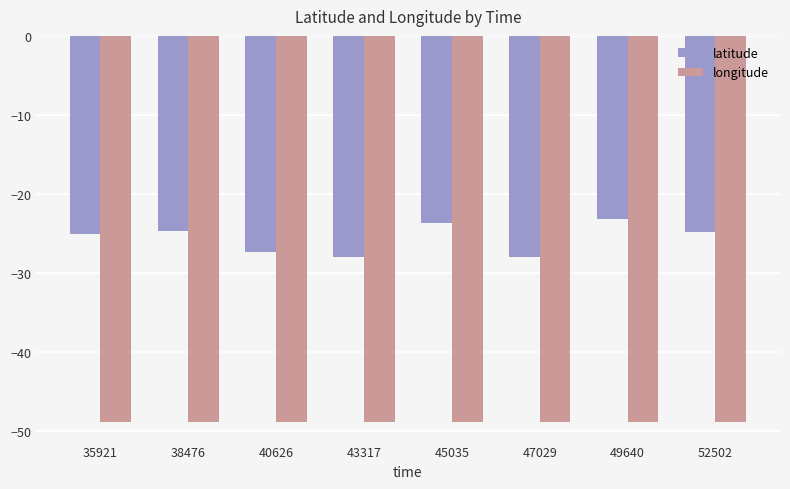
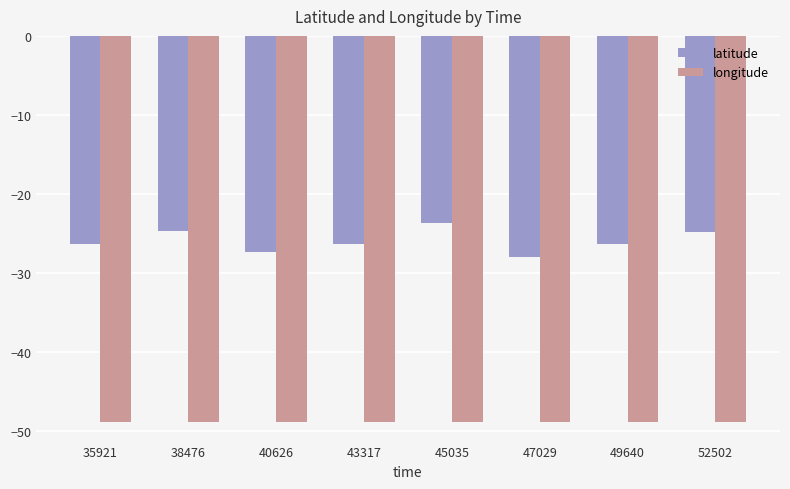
latitude, 35921: -25 -> -26
latitude, 43317: -28 -> -26
latitude, 49640: -23 -> -26
